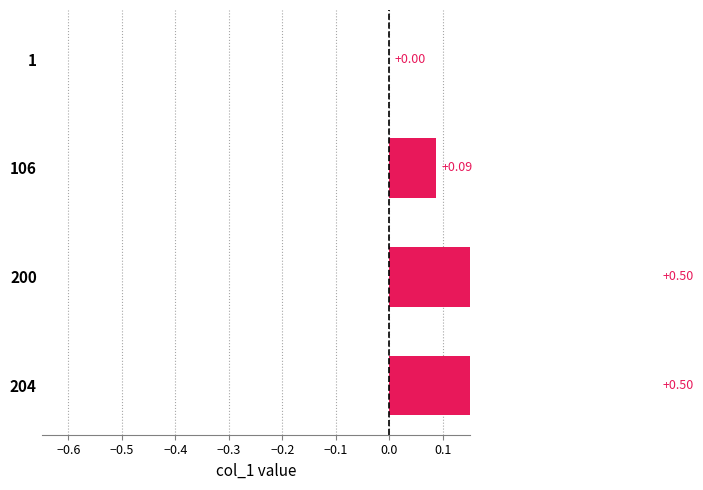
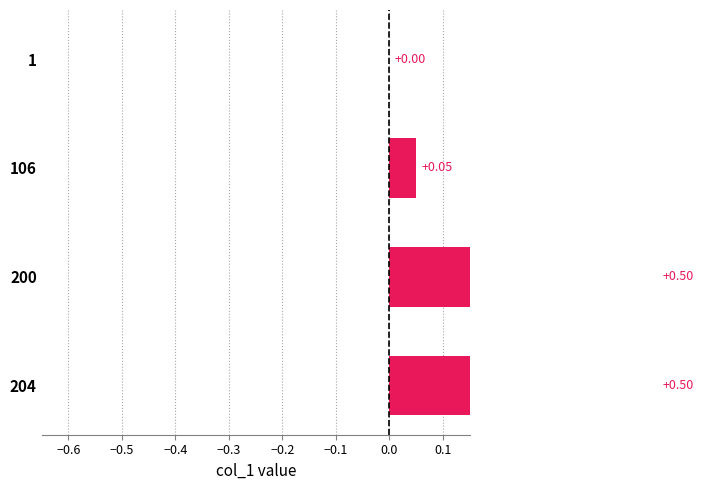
106: +0.09 -> +0.05
